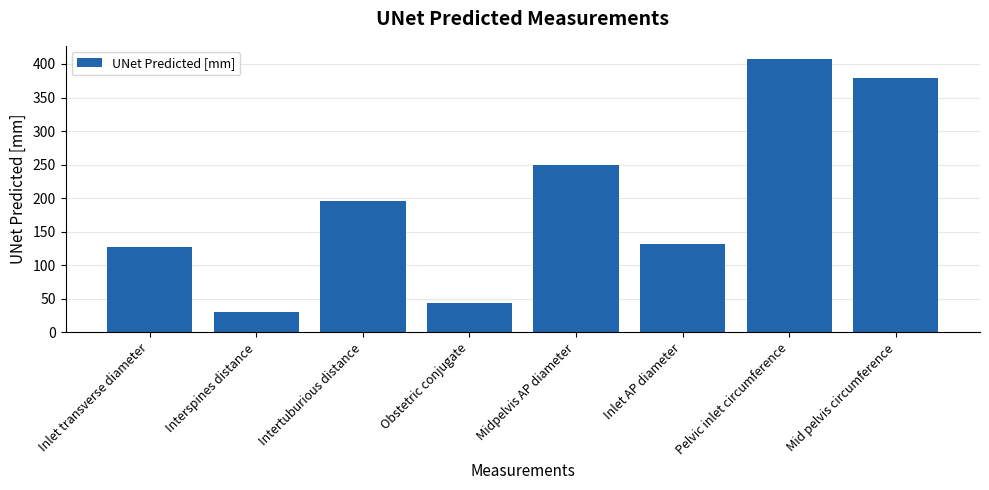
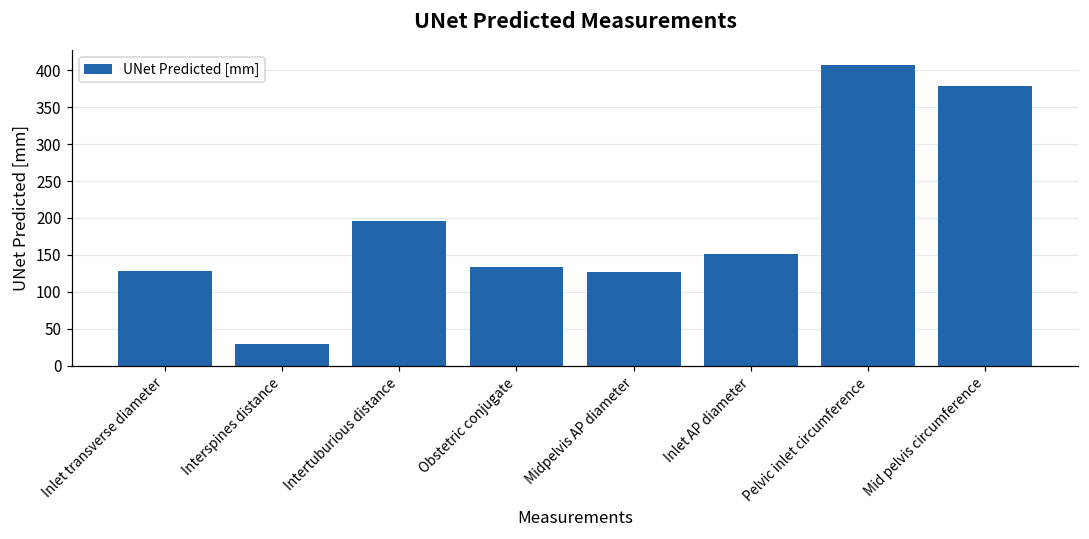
Obstetric conjugate: 40 -> 130
Midpelvis AP diameter: 250 -> 130
Inlet AP diameter: 130 -> 150
